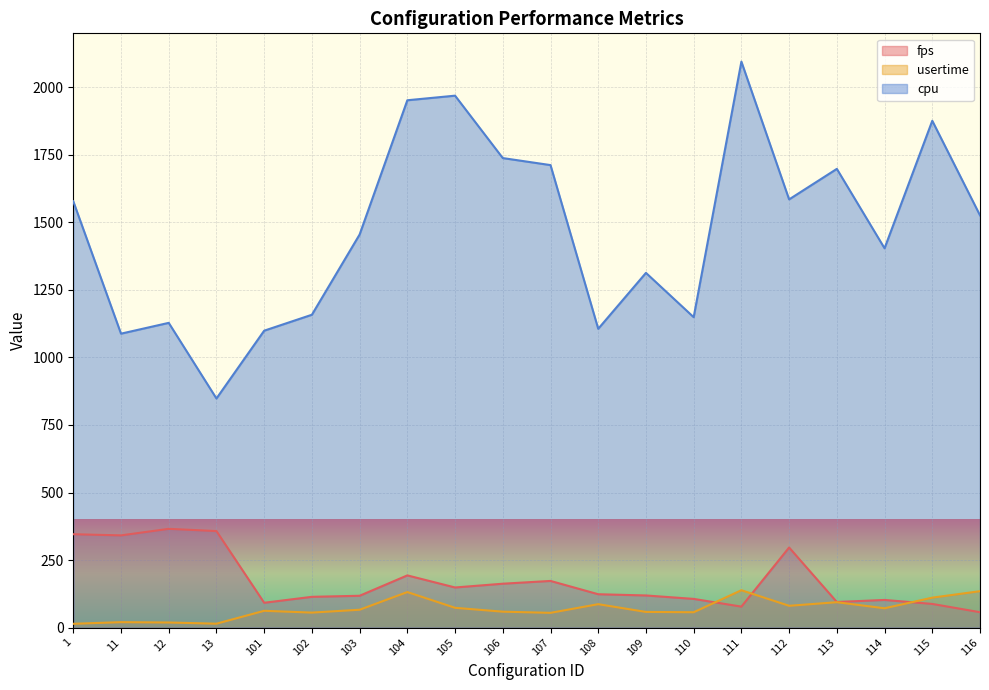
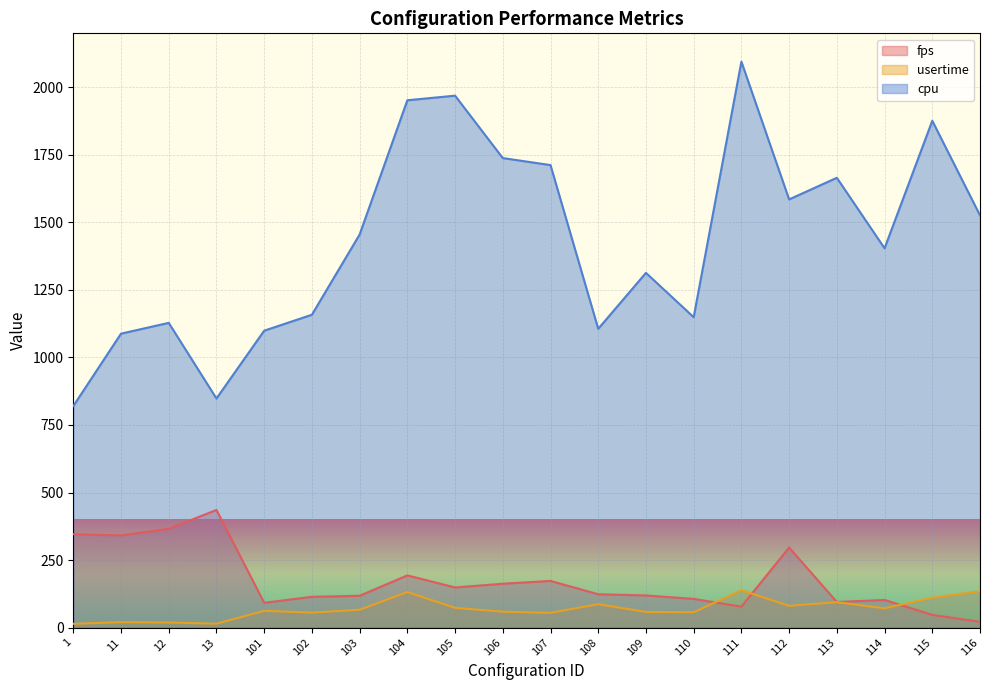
cpu, 1: 1580 -> 820
fps, 13: 360 -> 440
cpu, 113: 1700 -> 1670
fps, 115: 90 -> 50
fps, 116: 60 -> 20
